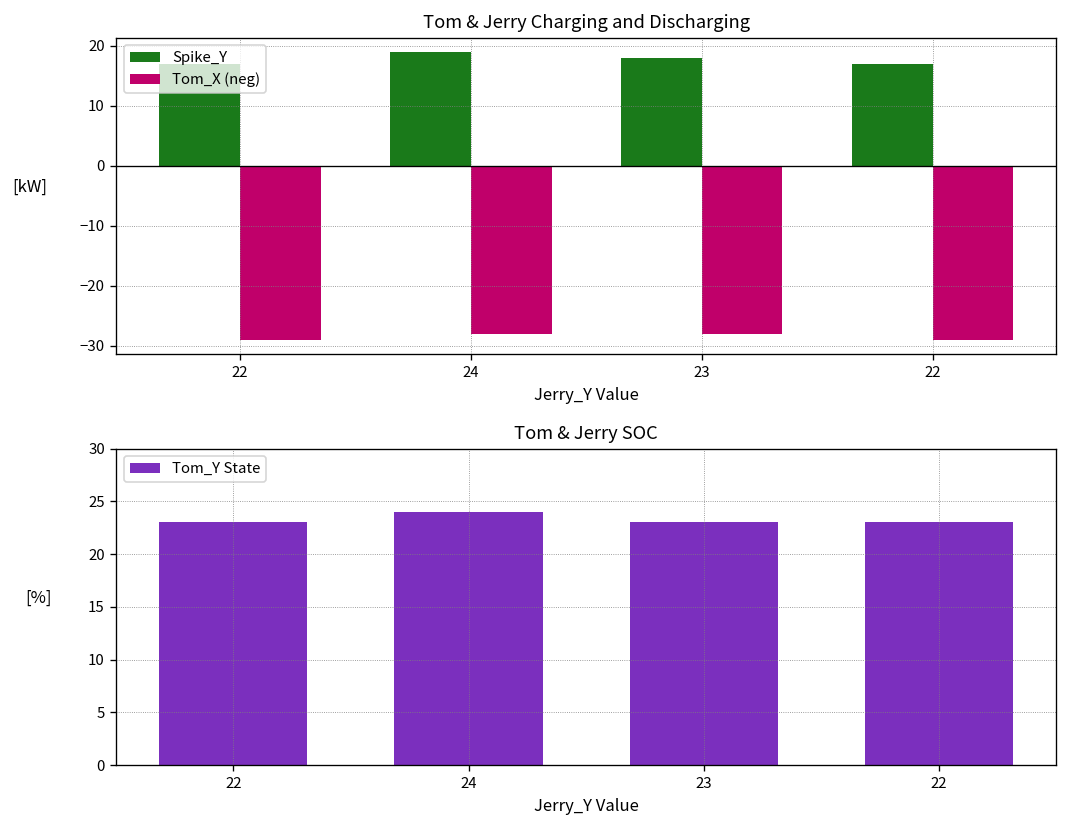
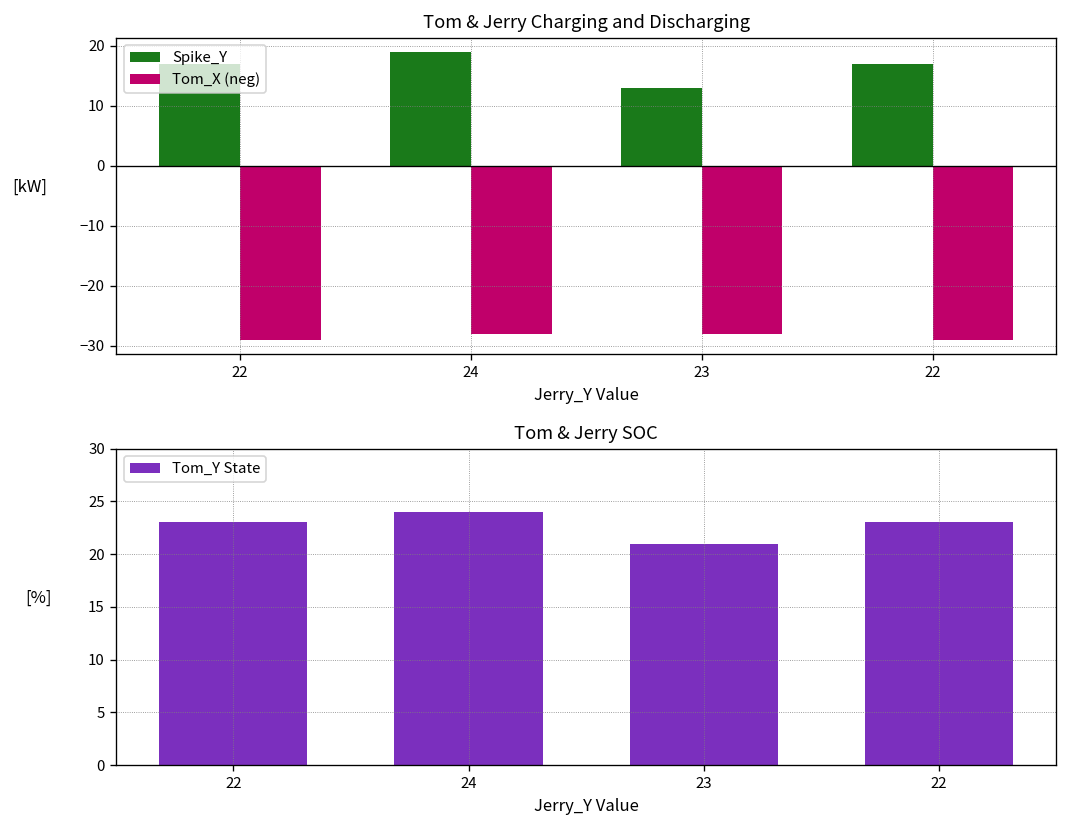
Tom & Jerry Charging and Discharging, Spike_Y, 23: 18 -> 13
Tom & Jerry SOC, 23: 23 -> 21
